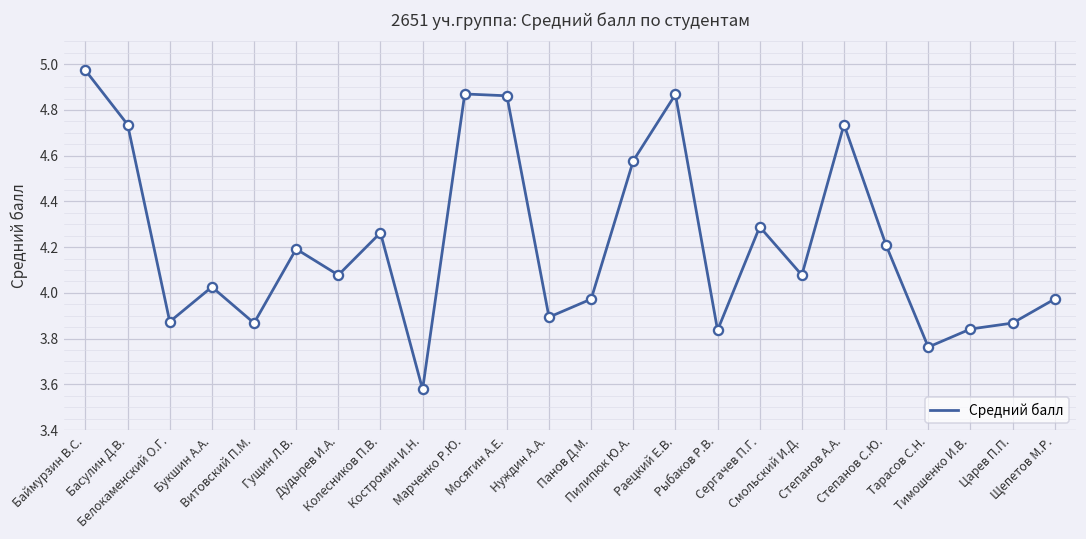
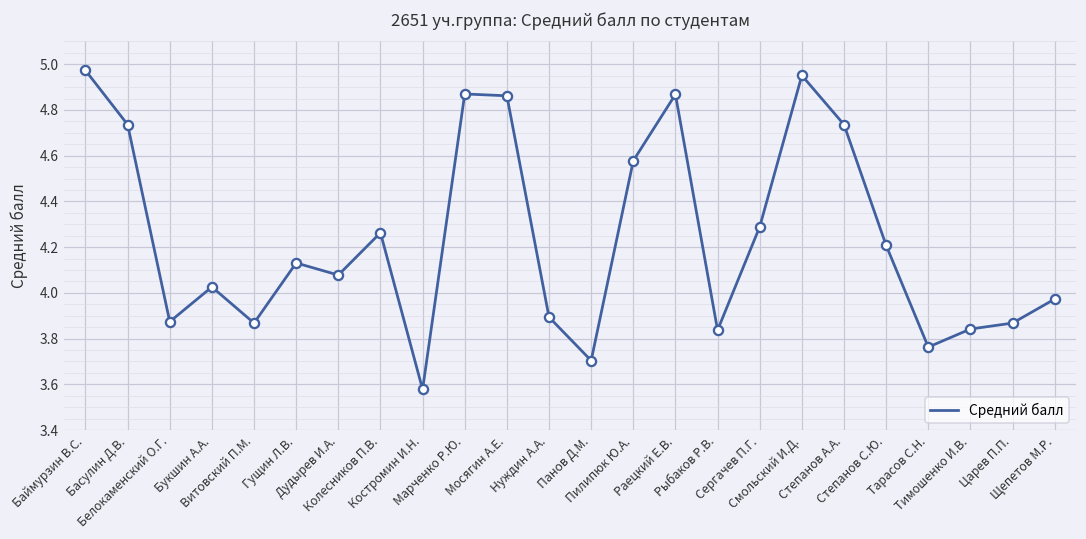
Гущин Л.В.: 4.19 -> 4.13
Панов Д.М.: 3.97 -> 3.70
Смольский И.Д.: 4.08 -> 4.95
